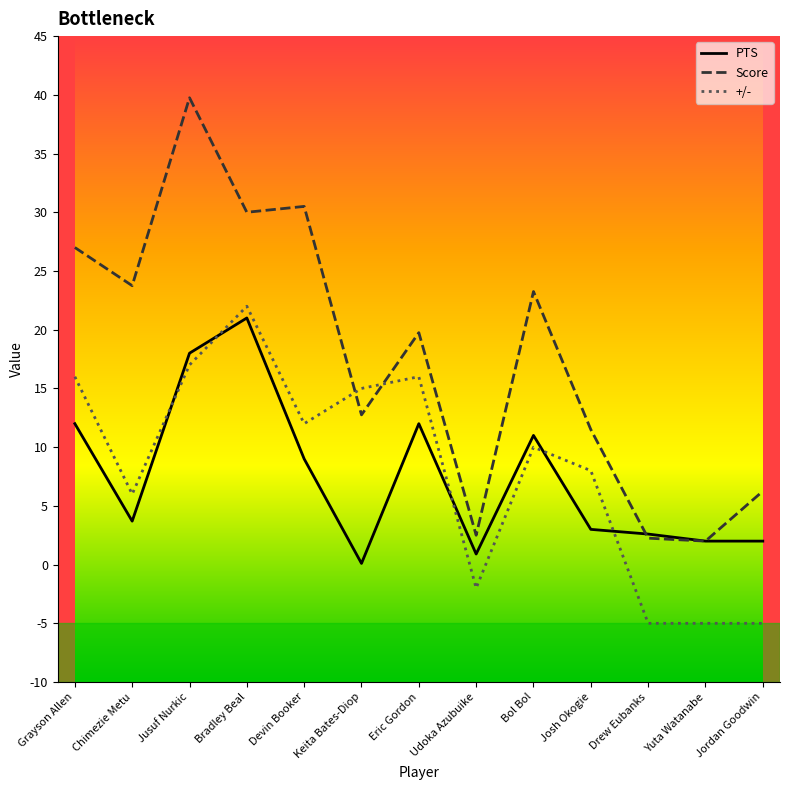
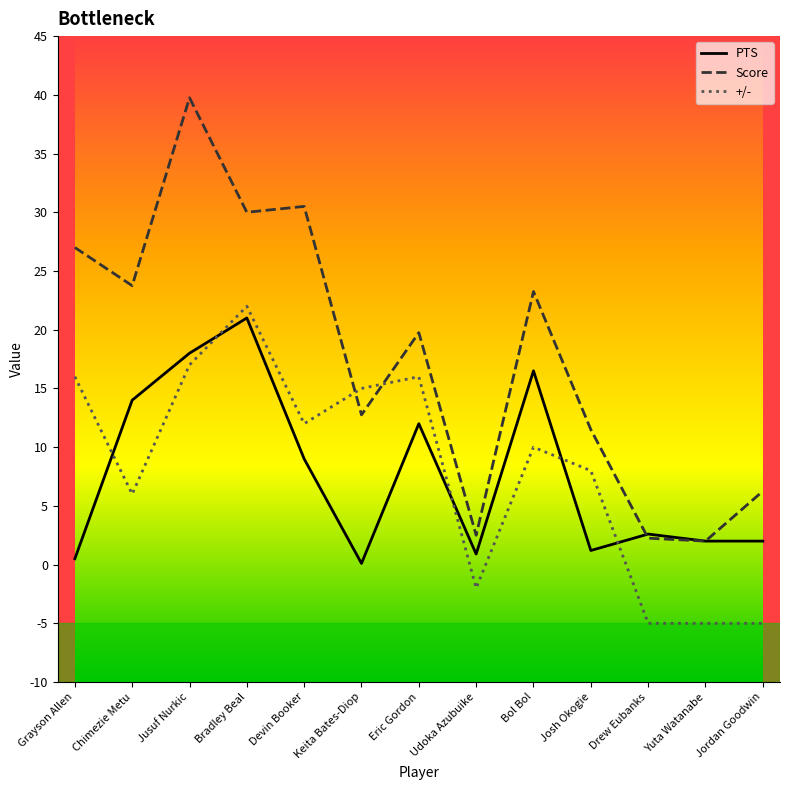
PTS, Grayson Allen: 12.0 -> 0.5
PTS, Chimezie Metu: 3.7 -> 14.0
PTS, Bol Bol: 11.0 -> 16.5
PTS, Josh Okogie: 3.0 -> 1.2
